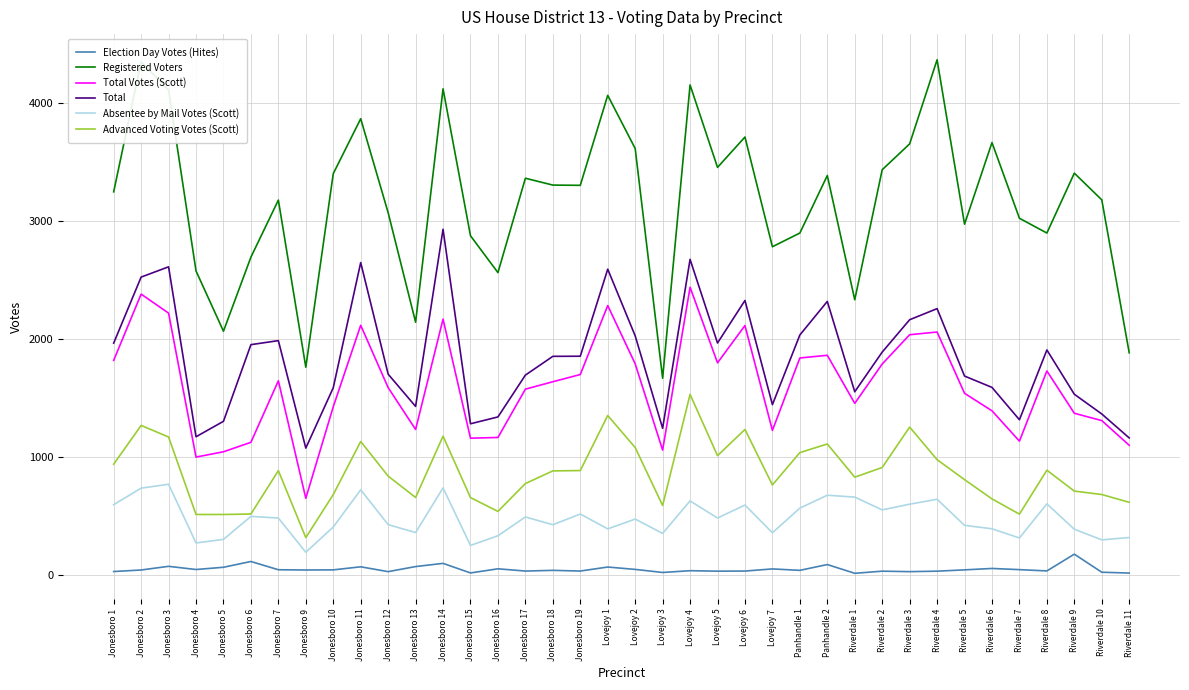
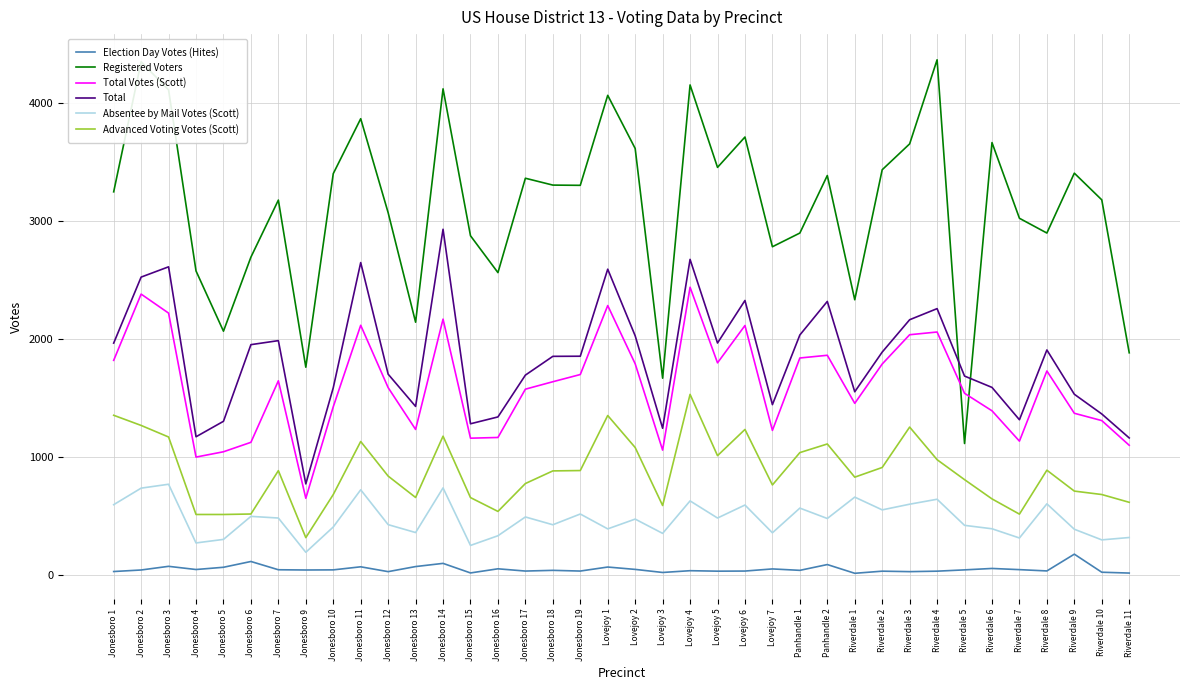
Advanced Voting Votes (Scott), Jonesboro 1: 940 -> 1350
Total, Jonesboro 9: 1070 -> 770
Absentee by Mail Votes (Scott), Panhandle 2: 680 -> 480
Registered Voters, Riverdale 5: 2970 -> 1110
